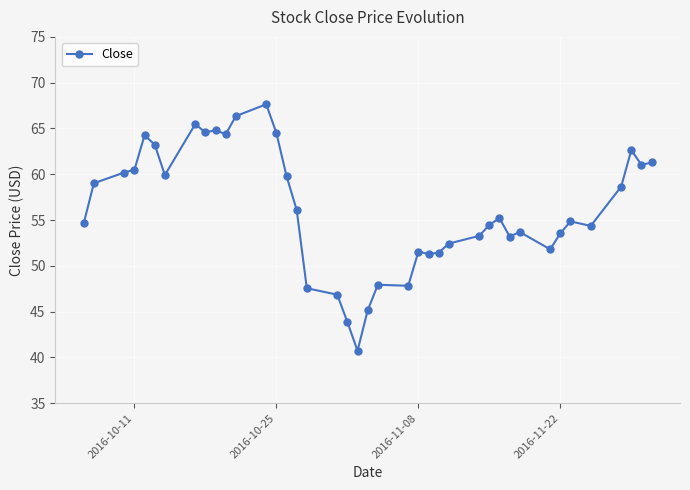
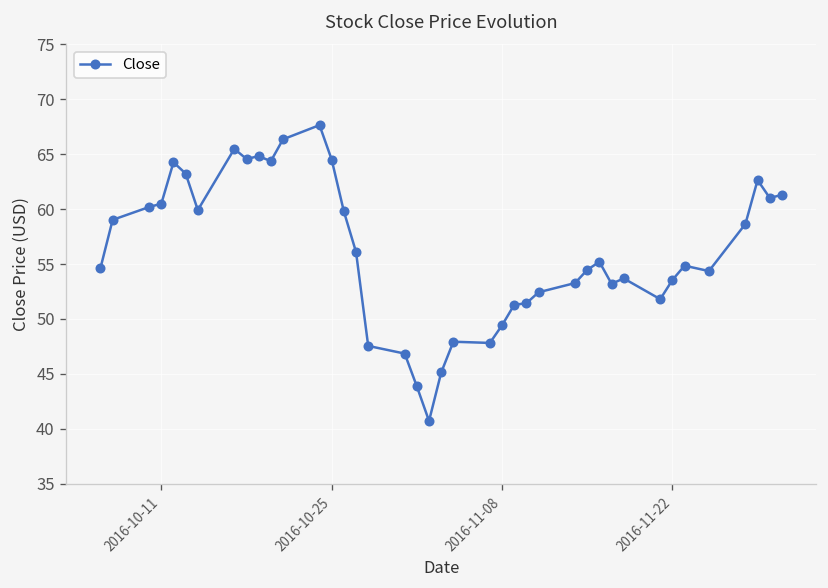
2016-11-08: 52 -> 49
